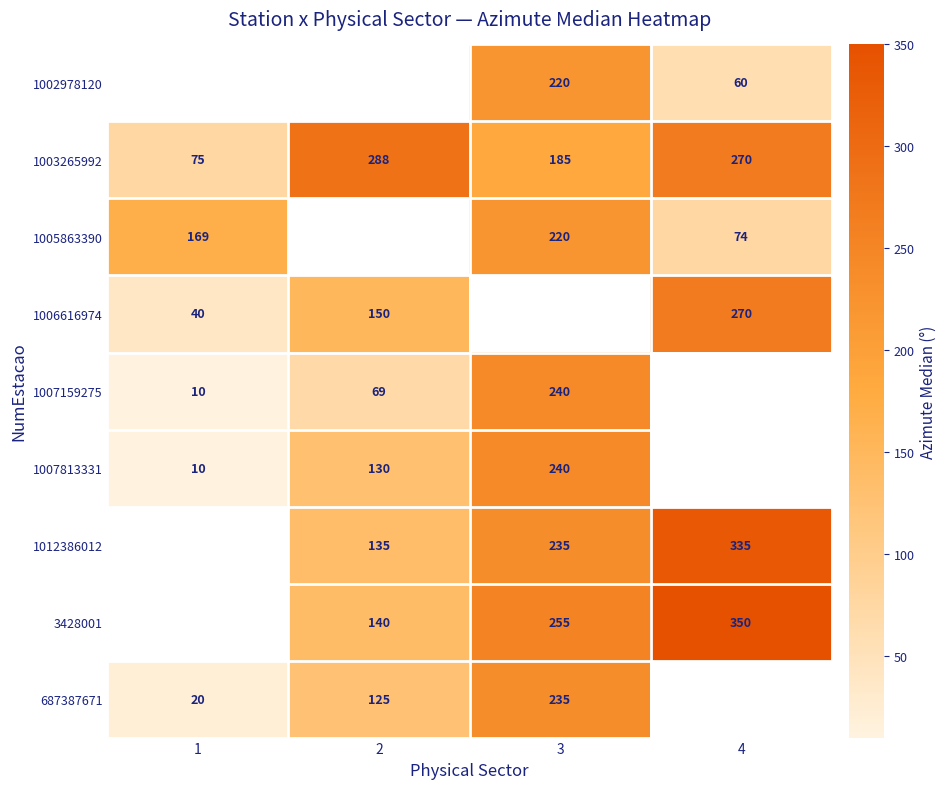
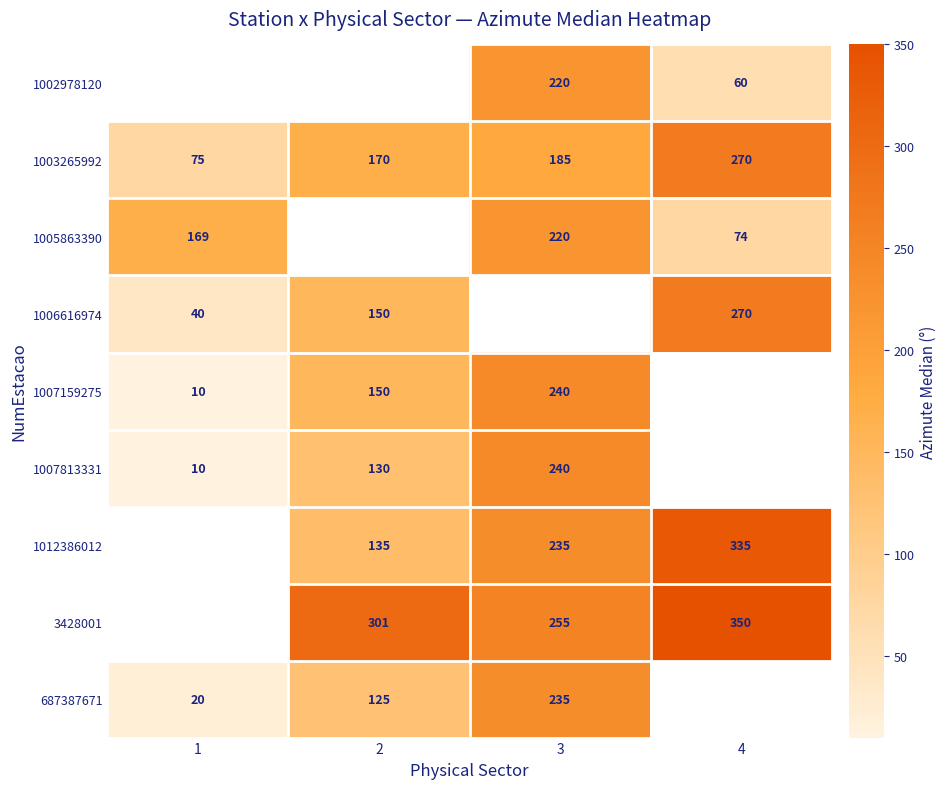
1003265992, 2: 288 -> 170
1007159275, 2: 69 -> 150
3428001, 2: 140 -> 301
